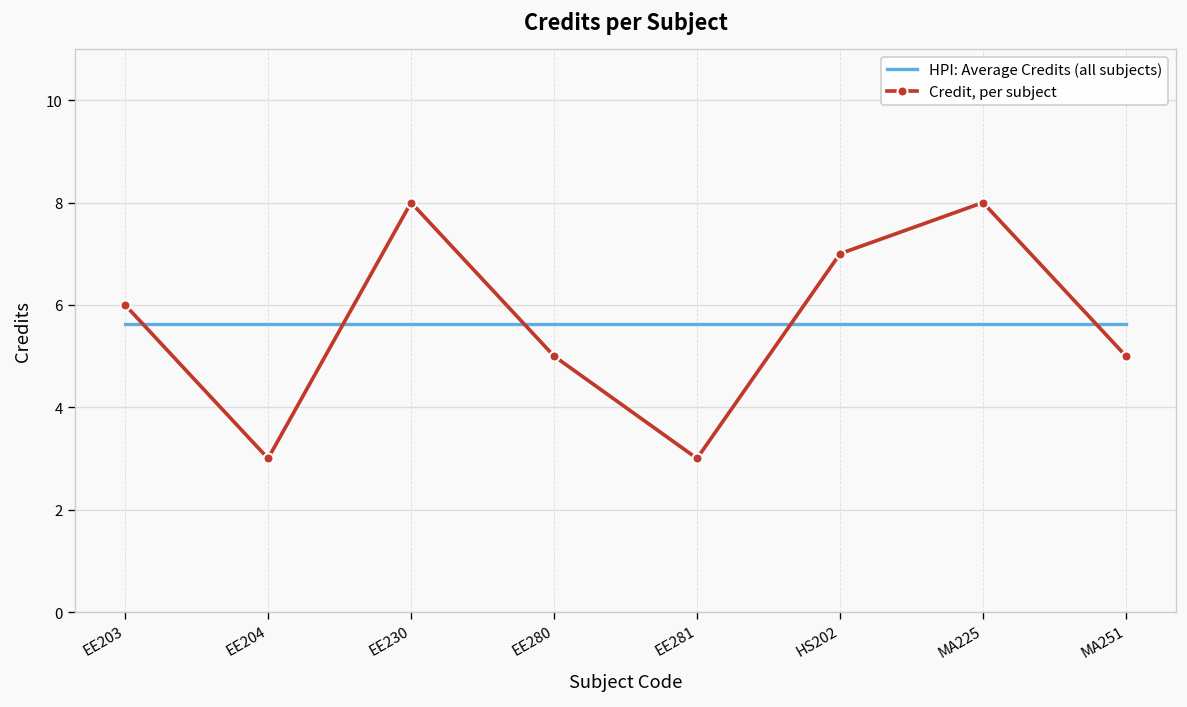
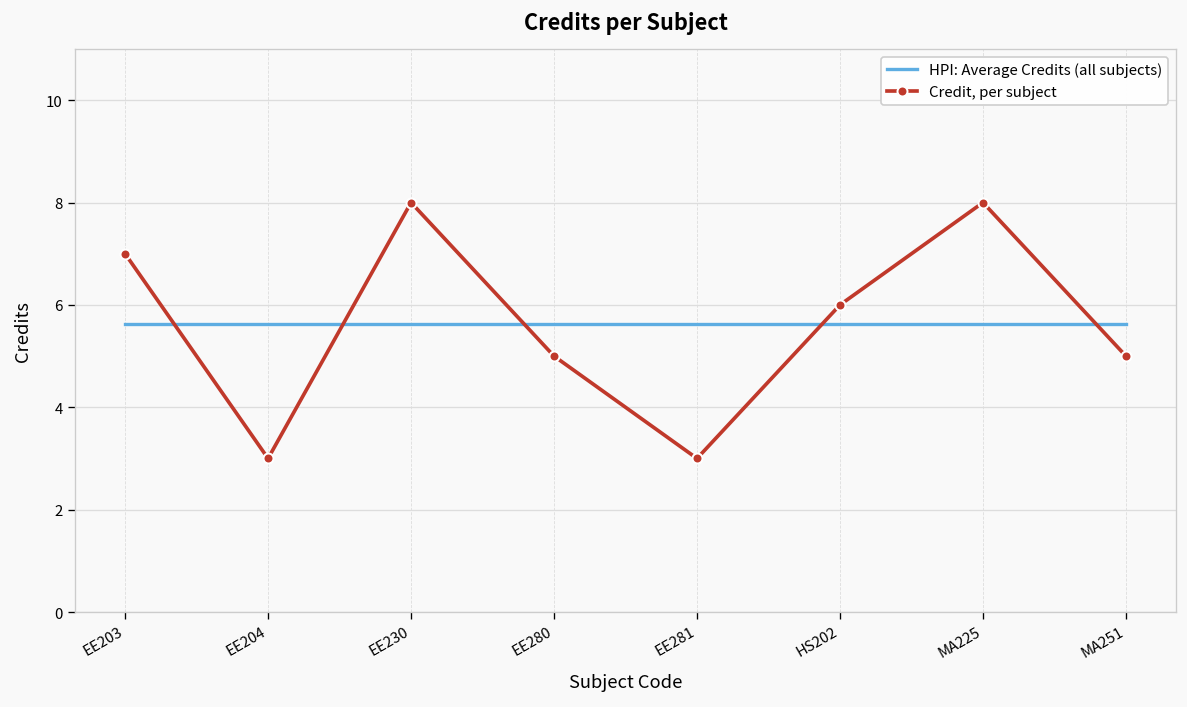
Credit, per subject, EE203: 6 -> 7
Credit, per subject, HS202: 7 -> 6
